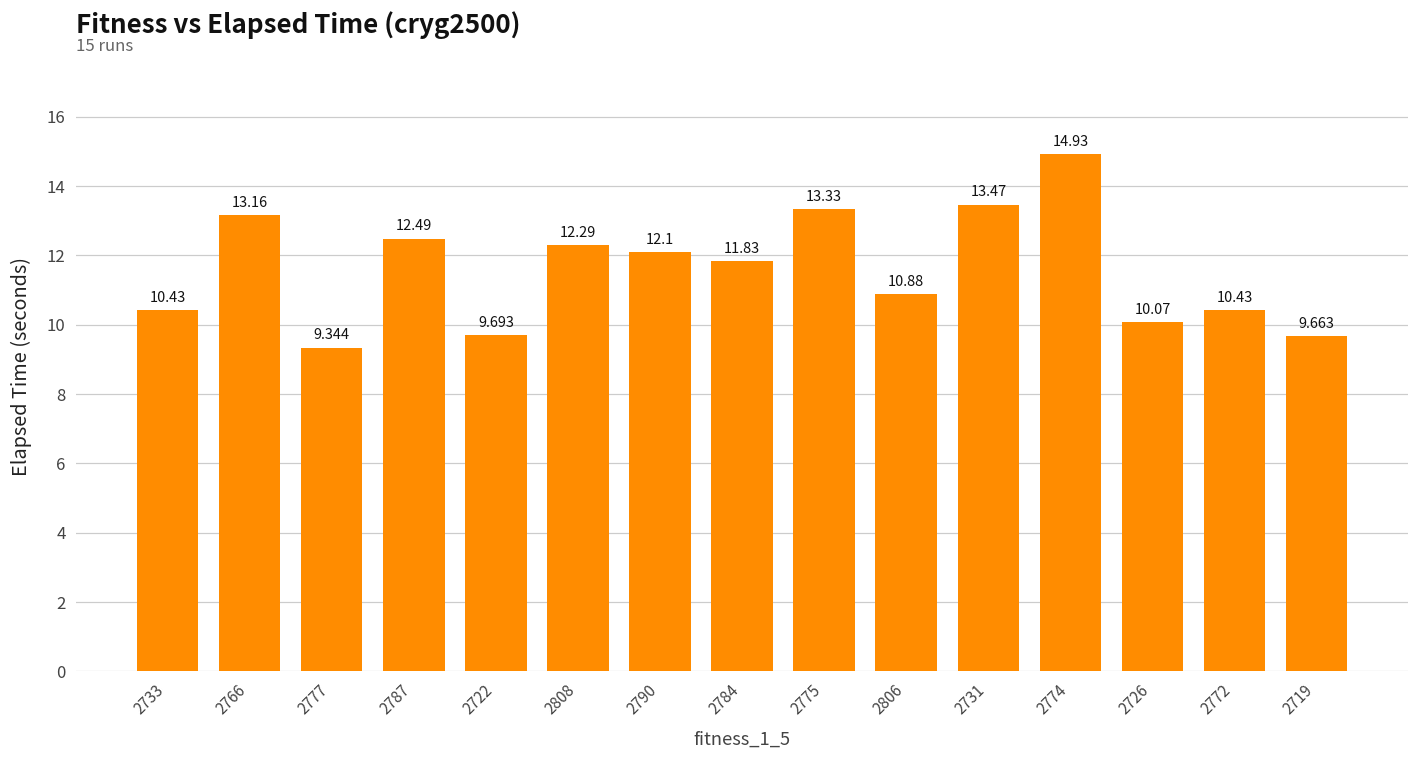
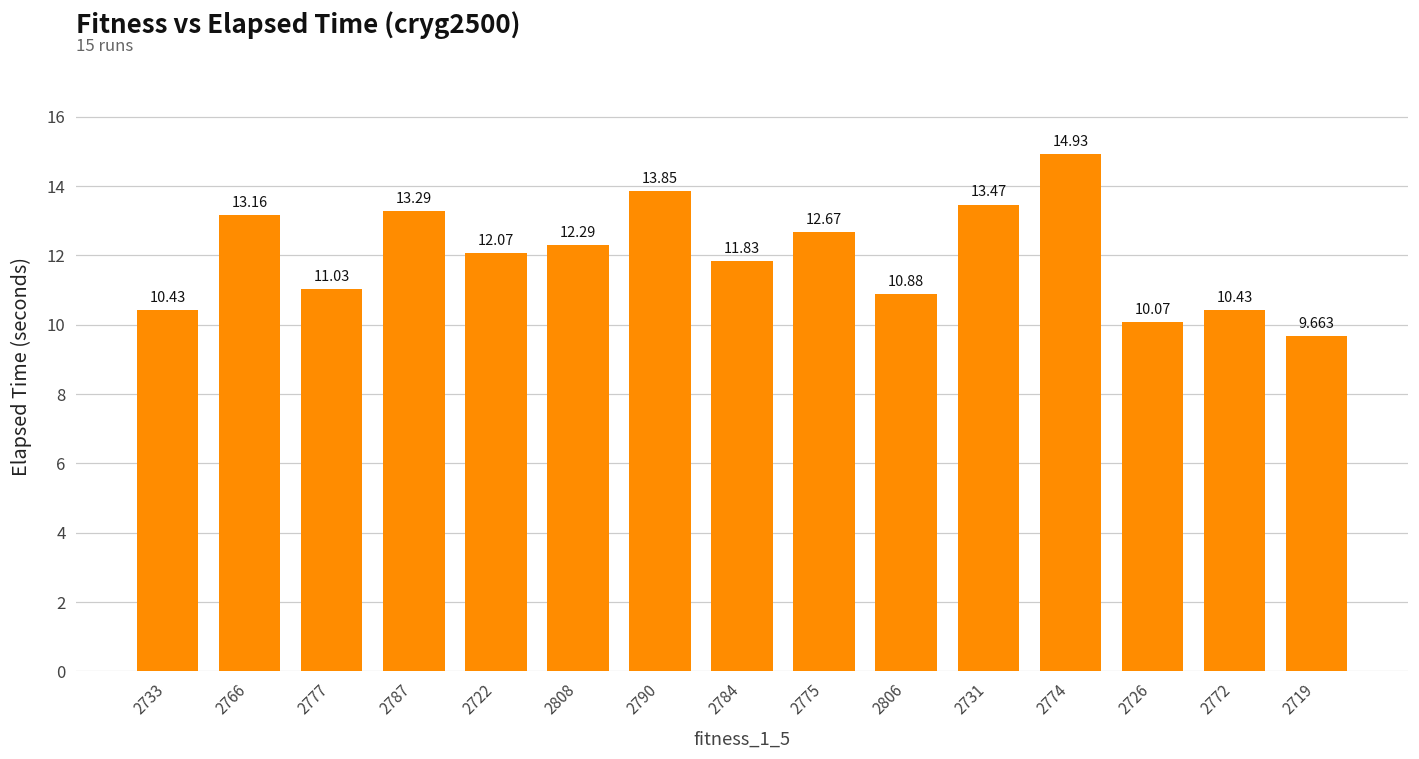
2777: 9.344 -> 11.03
2787: 12.49 -> 13.29
2722: 9.693 -> 12.07
2790: 12.1 -> 13.85
2775: 13.33 -> 12.67
